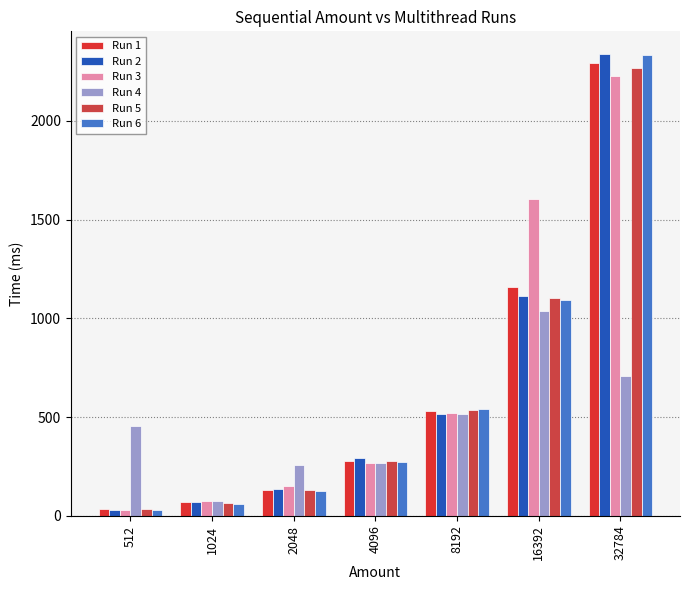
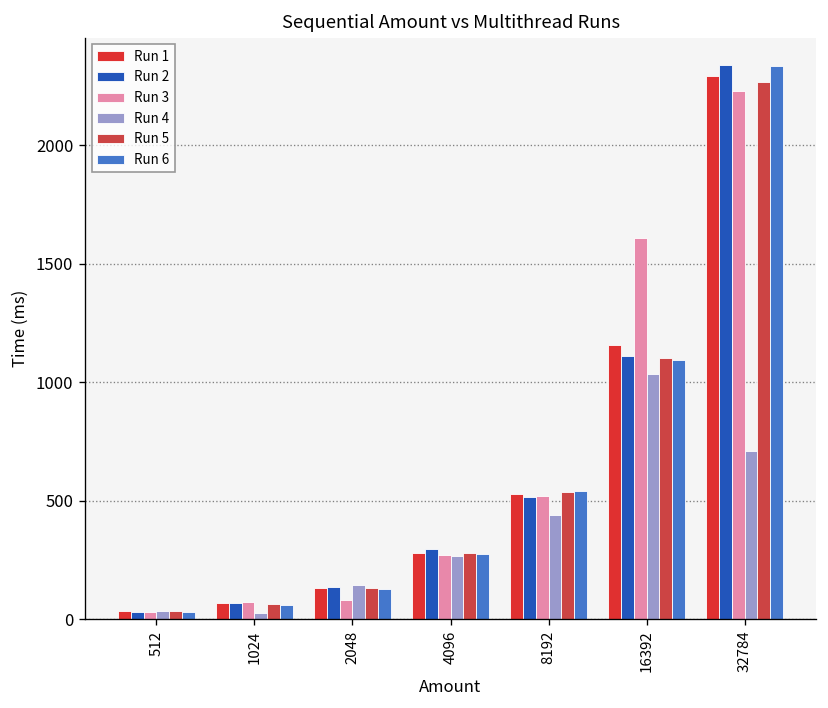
Run 4, 512: 450 -> 30
Run 4, 1024: 70 -> 30
Run 3, 2048: 150 -> 80
Run 4, 2048: 260 -> 140
Run 4, 8192: 520 -> 440
